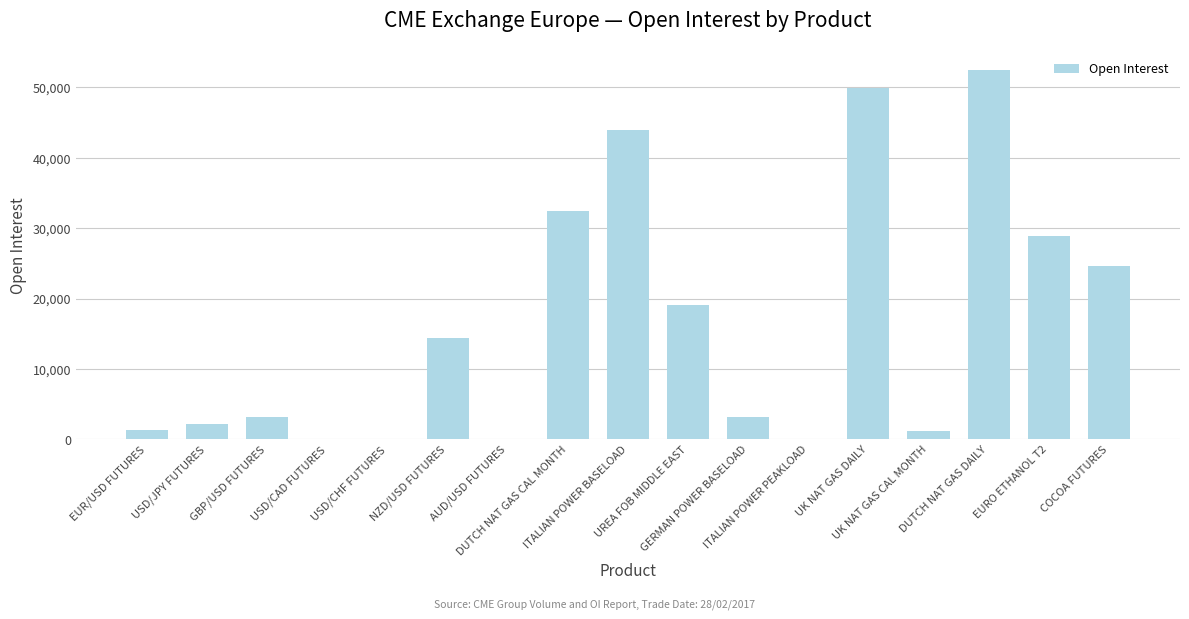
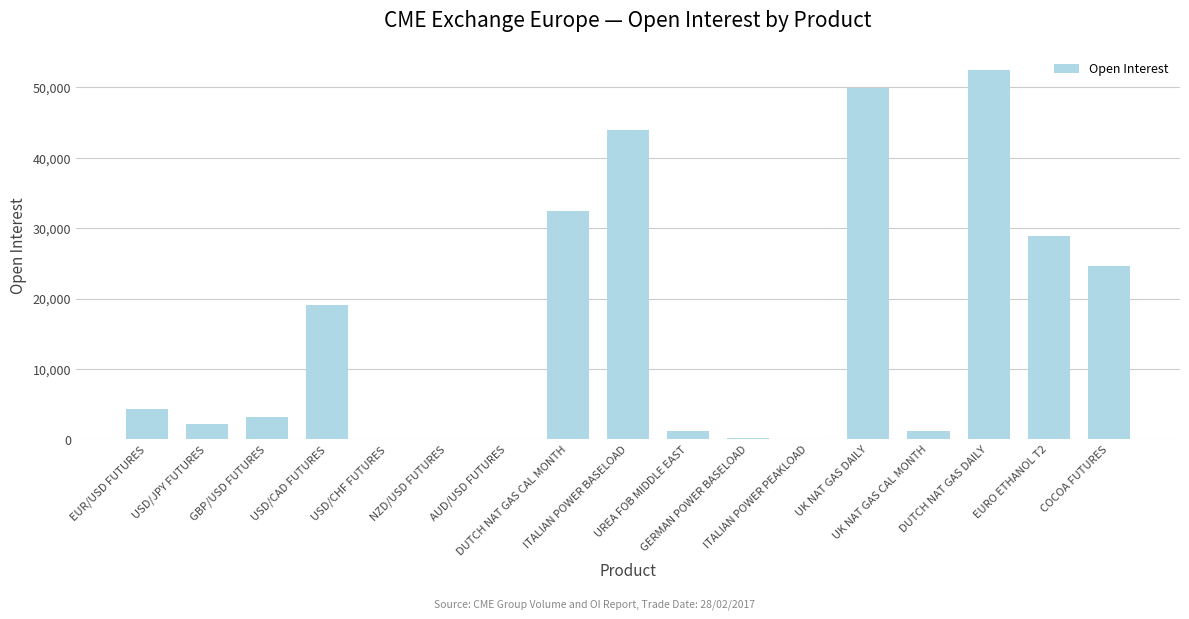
EUR/USD FUTURES: 1,000 -> 4,000
USD/CAD FUTURES: 0 -> 19,000
NZD/USD FUTURES: 14,000 -> 0
UREA FOB MIDDLE EAST: 19,000 -> 1,000
GERMAN POWER BASELOAD: 3,000 -> 0
